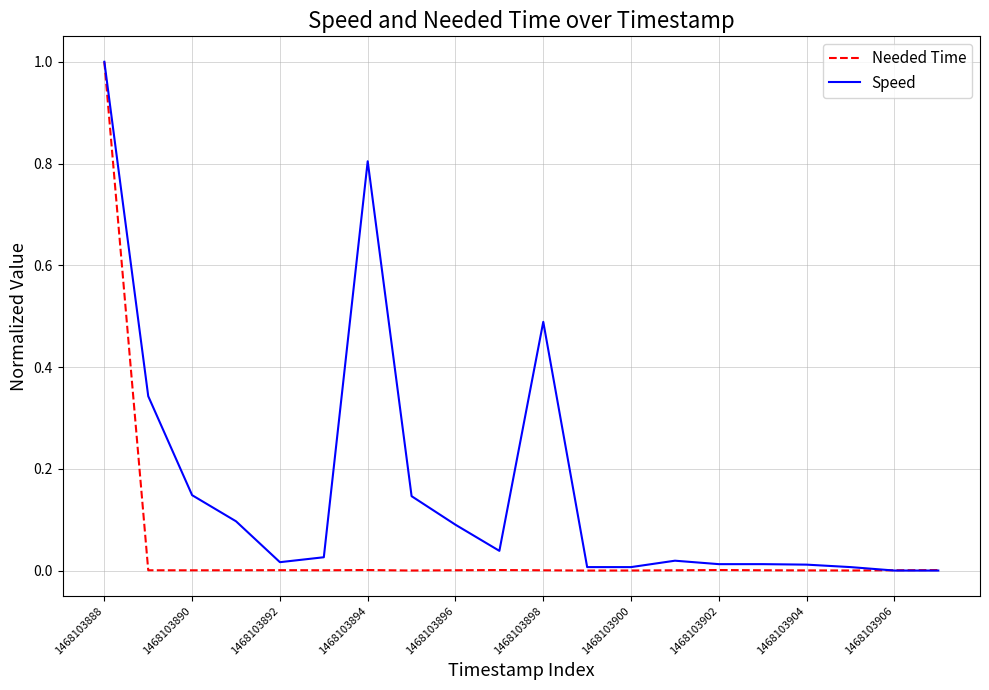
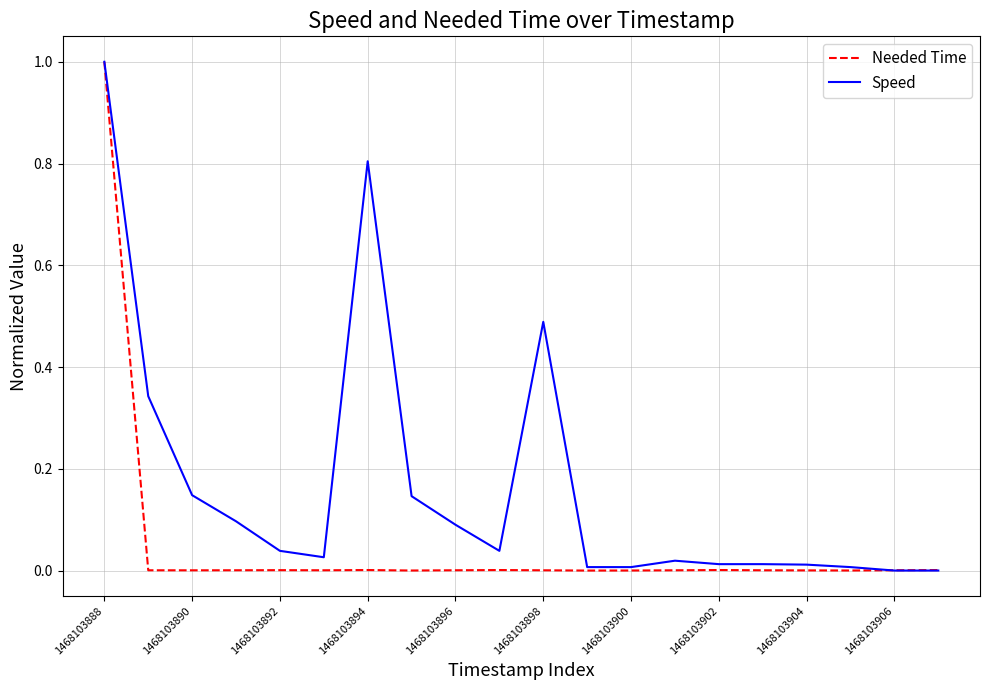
Speed, 1468103892: 0.02 -> 0.04
